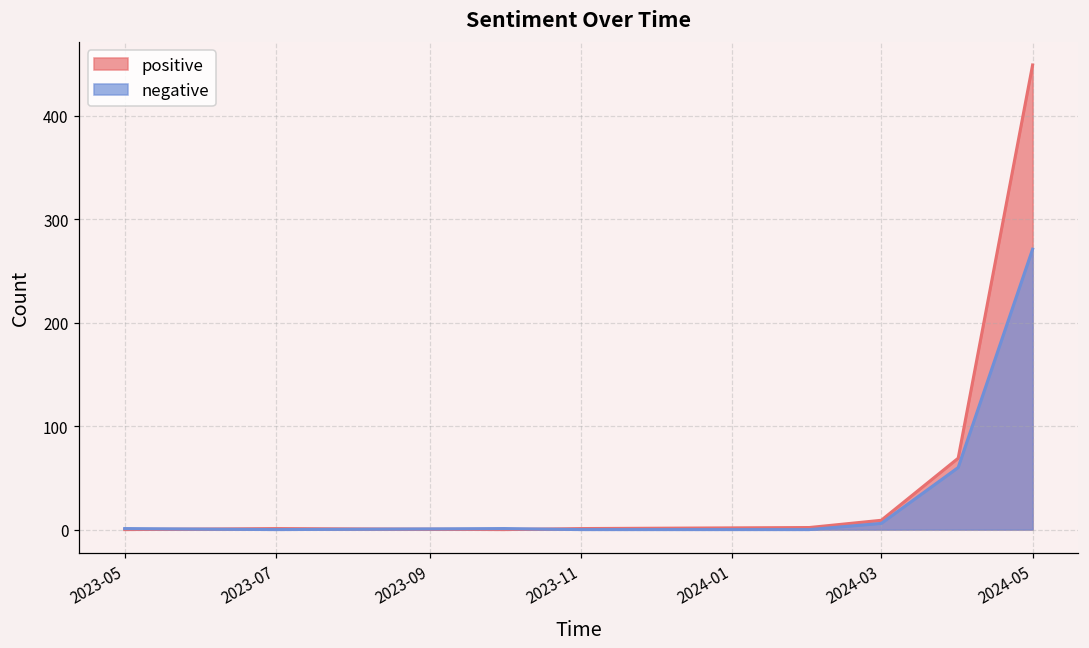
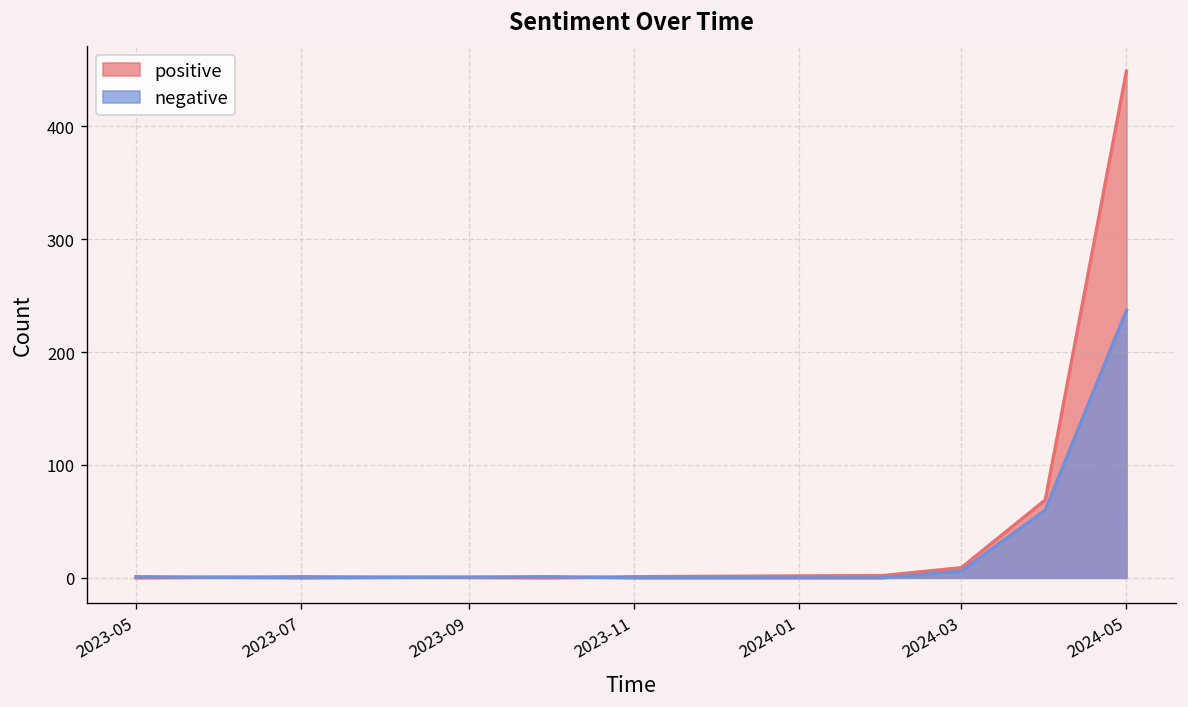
negative, 2024-05: 270 -> 240
